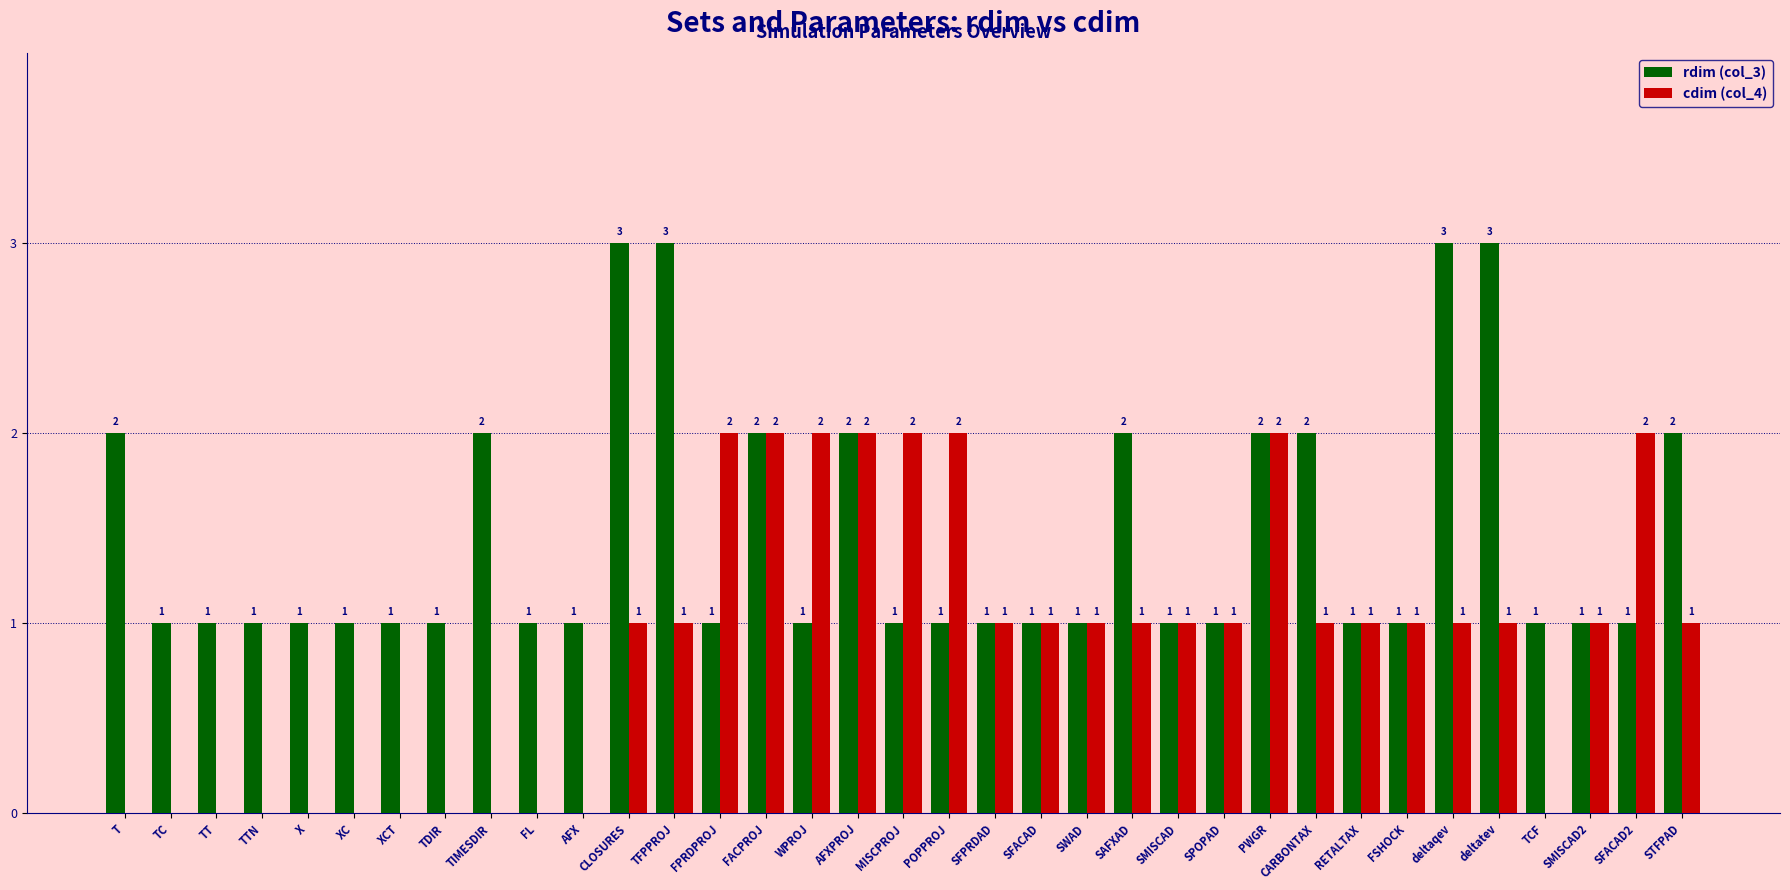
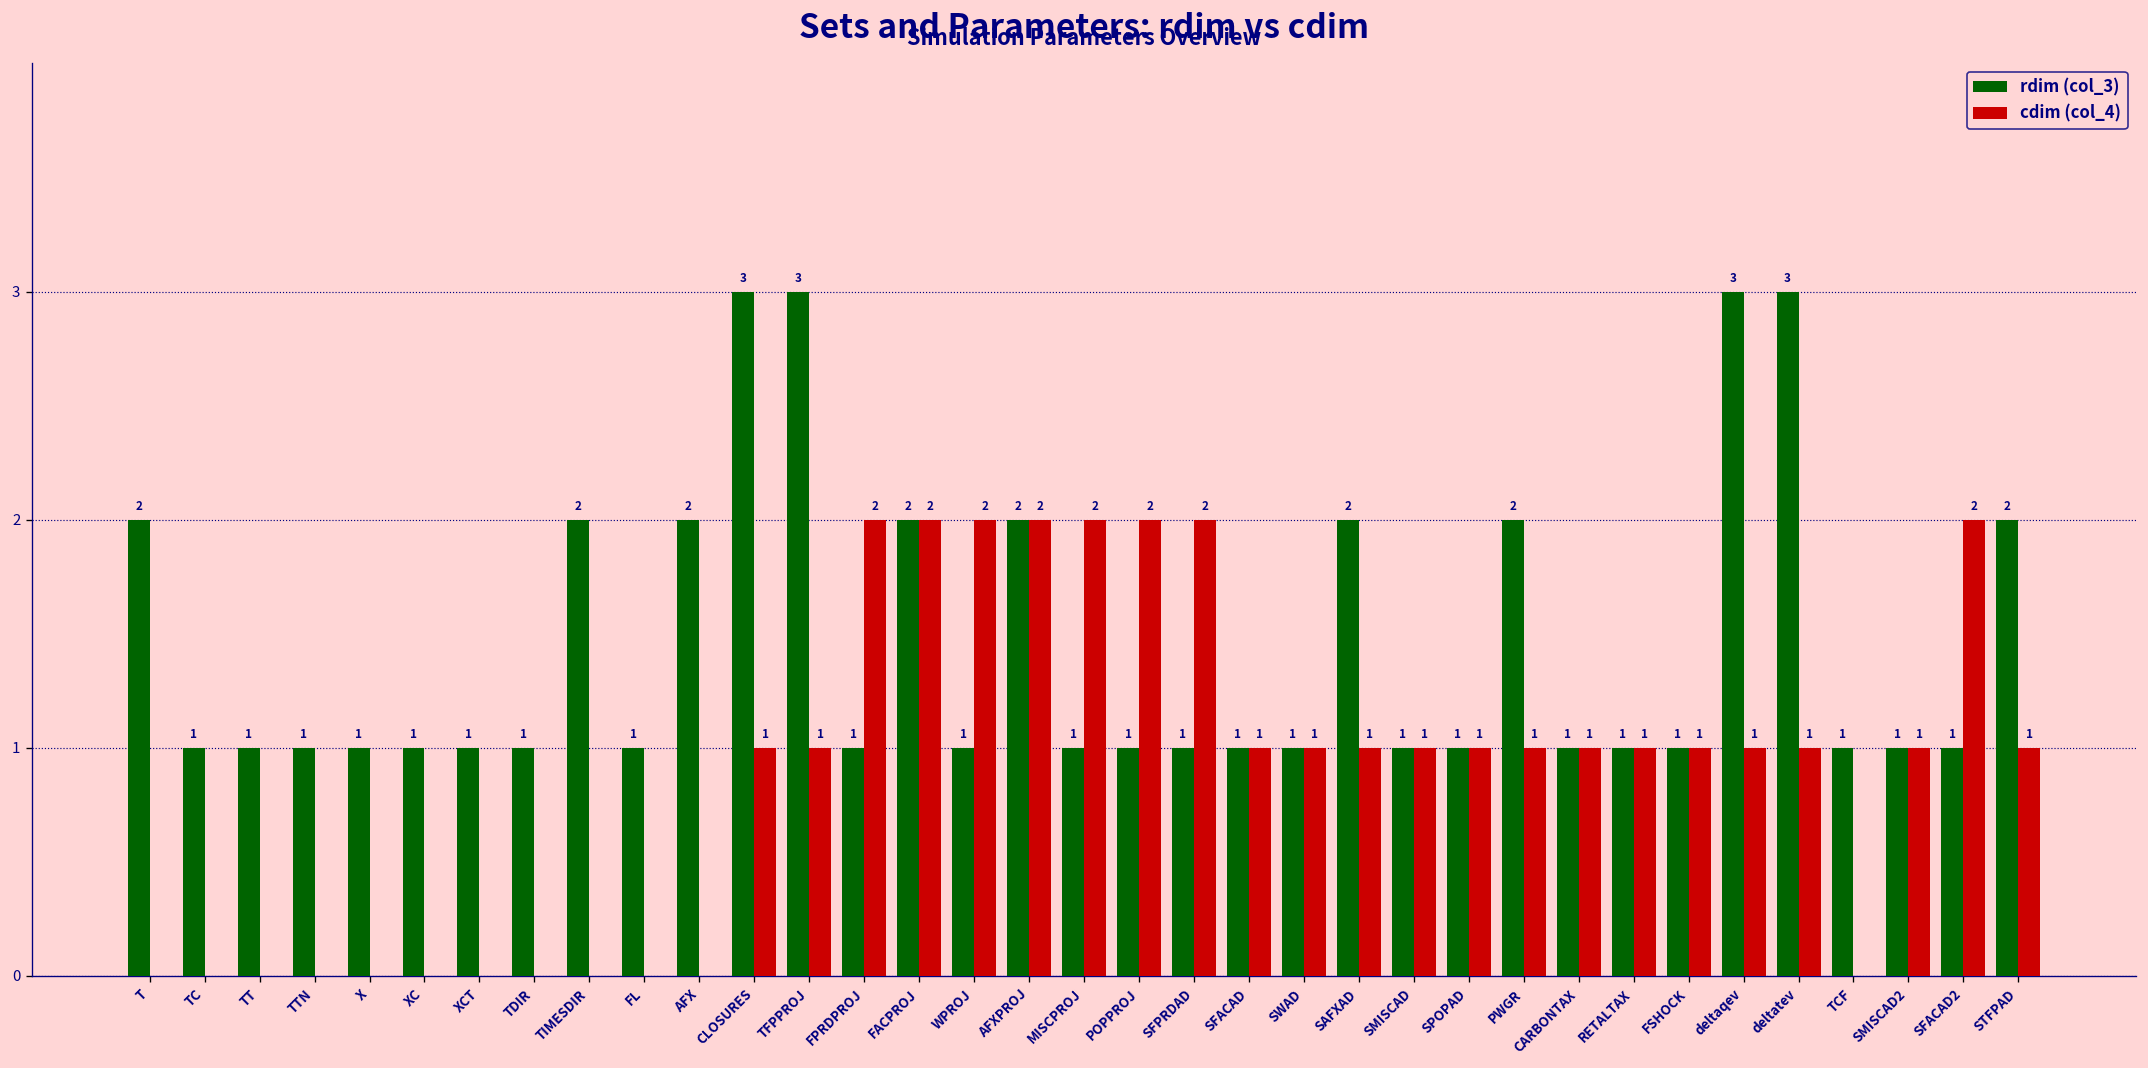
rdim (col_3), AFX: 1 -> 2
cdim (col_4), SFPRDAD: 1 -> 2
cdim (col_4), PWGR: 2 -> 1
rdim (col_3), CARBONTAX: 2 -> 1
